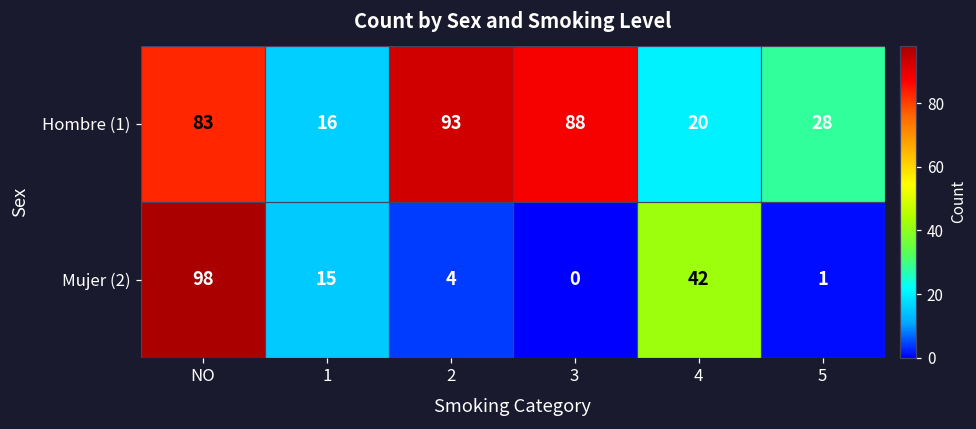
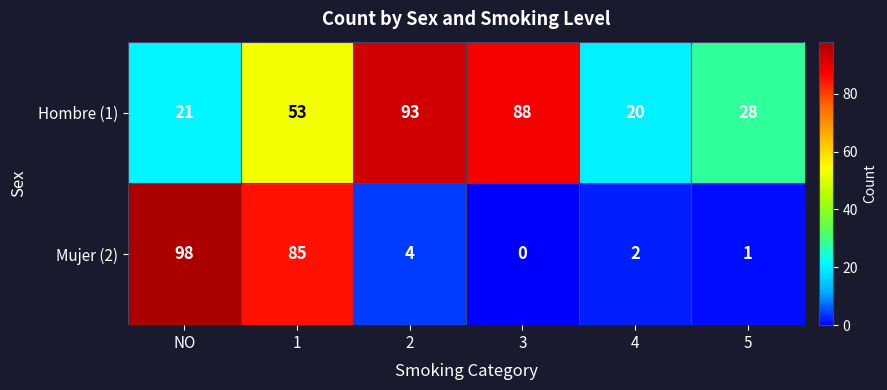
Hombre (1), NO: 83 -> 21
Hombre (1), 1: 16 -> 53
Mujer (2), 1: 15 -> 85
Mujer (2), 4: 42 -> 2
